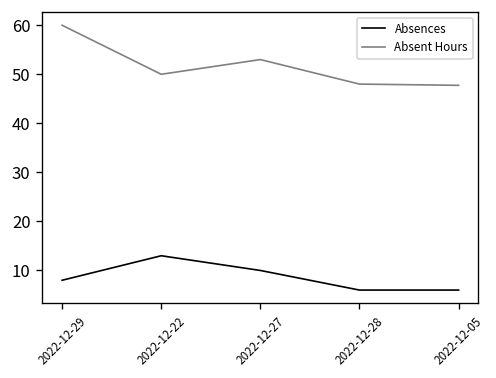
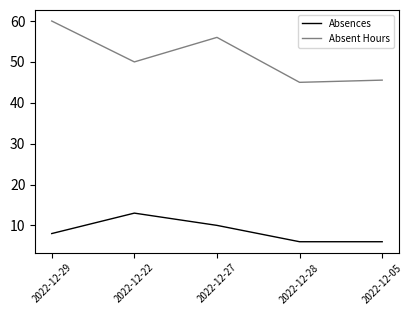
Absent Hours, 2022-12-27: 53 -> 56
Absent Hours, 2022-12-28: 48 -> 45
Absent Hours, 2022-12-05: 48 -> 46
